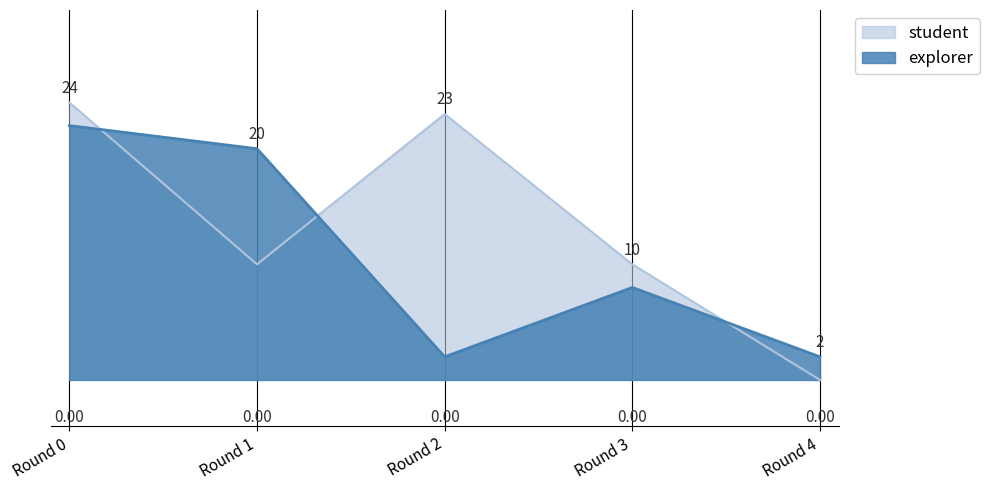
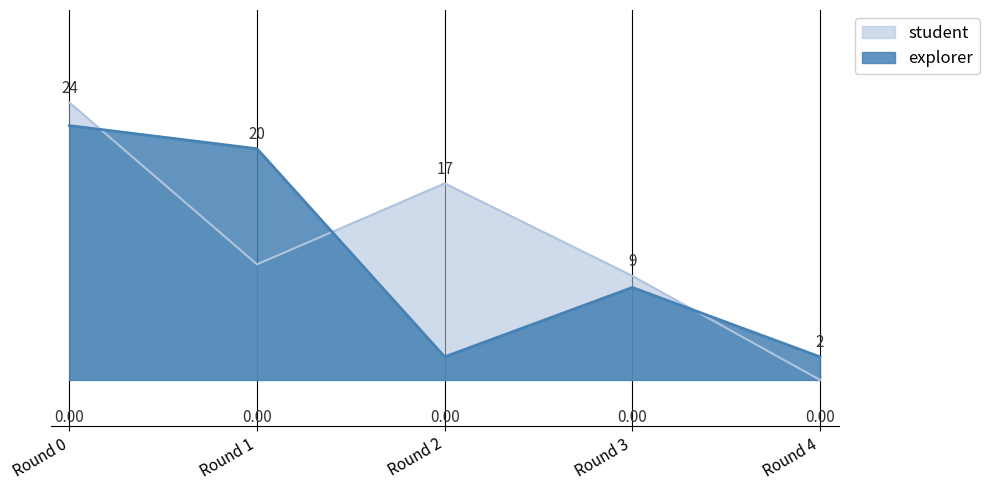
student, Round 2: 23 -> 17
student, Round 3: 10 -> 9
